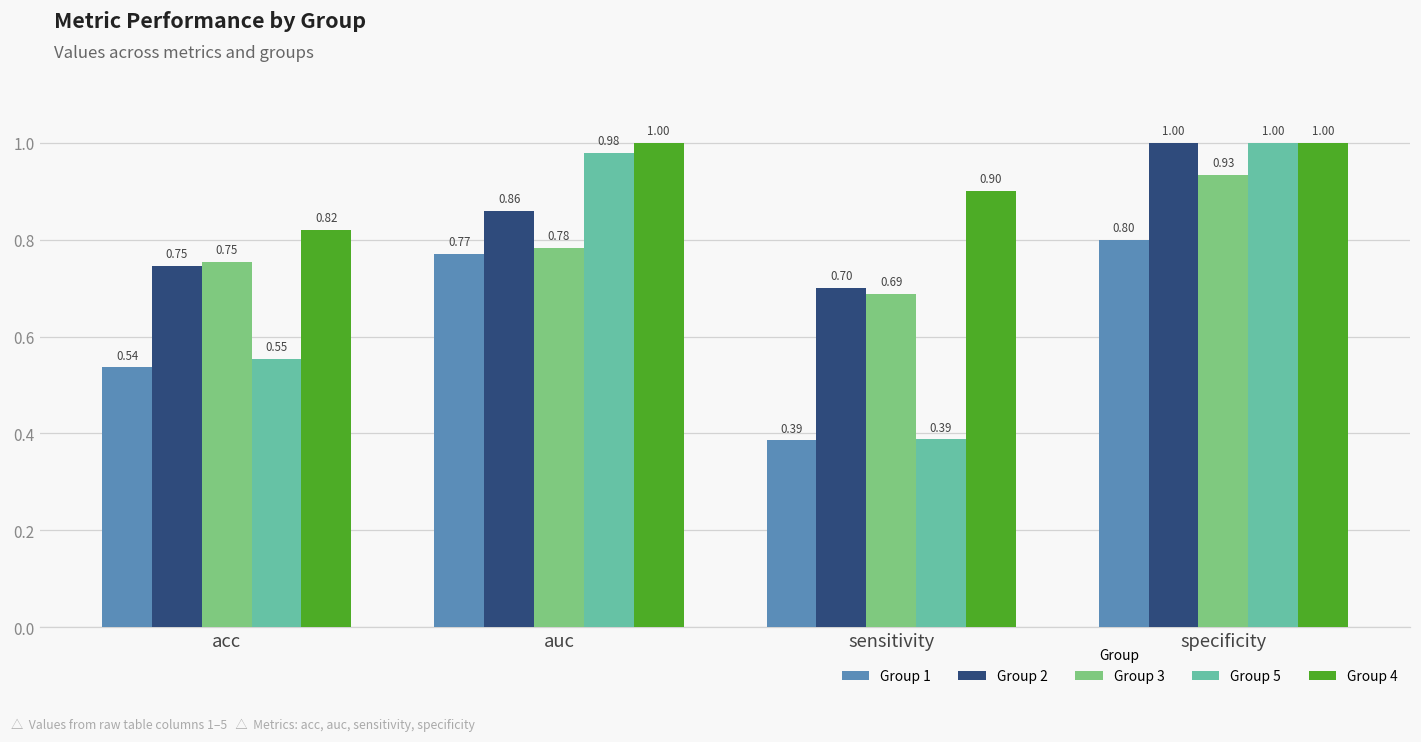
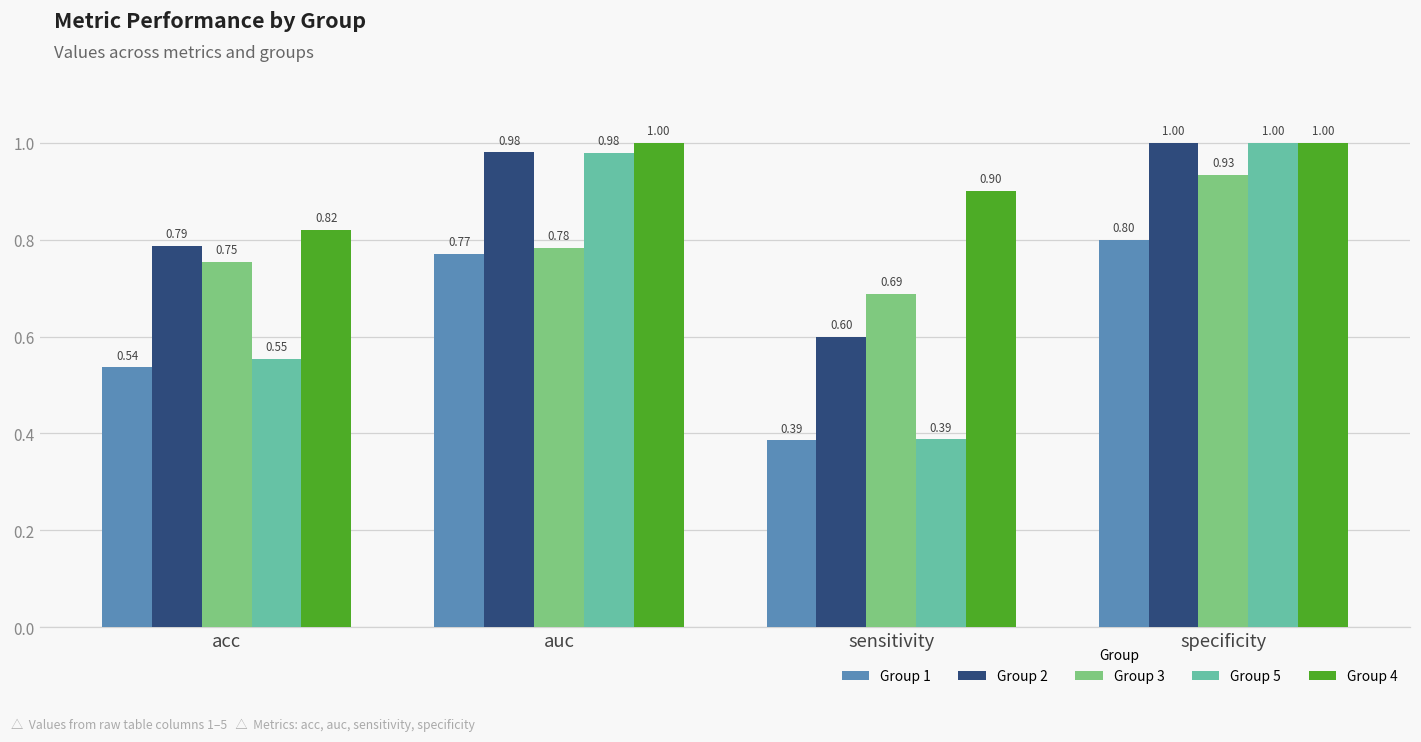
Group 2, acc: 0.75 -> 0.79
Group 2, auc: 0.86 -> 0.98
Group 2, sensitivity: 0.70 -> 0.60
